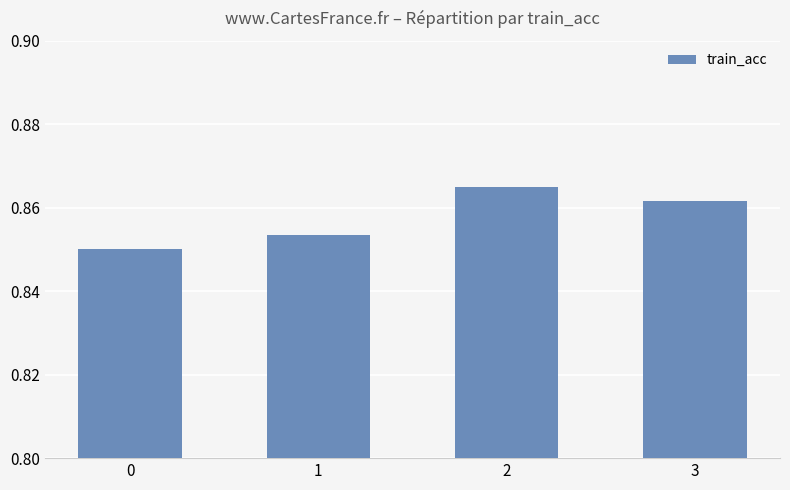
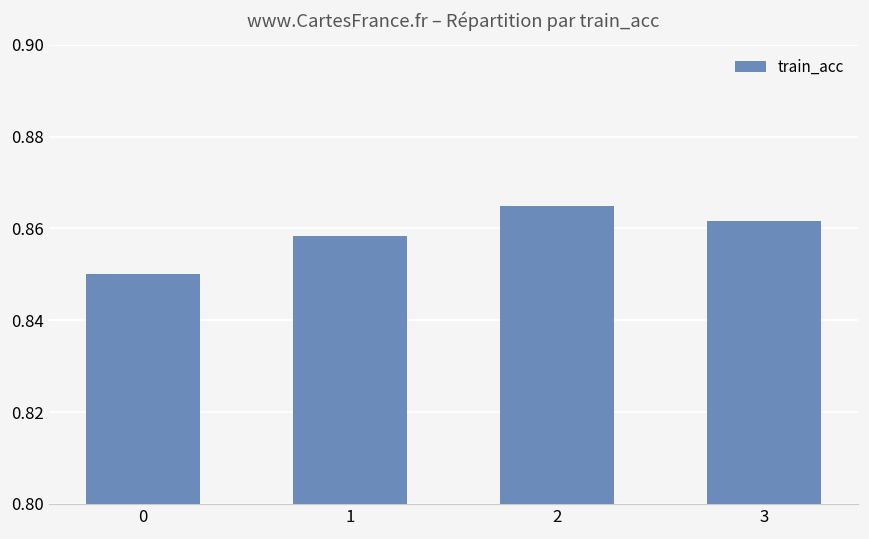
1: 0.853 -> 0.858
